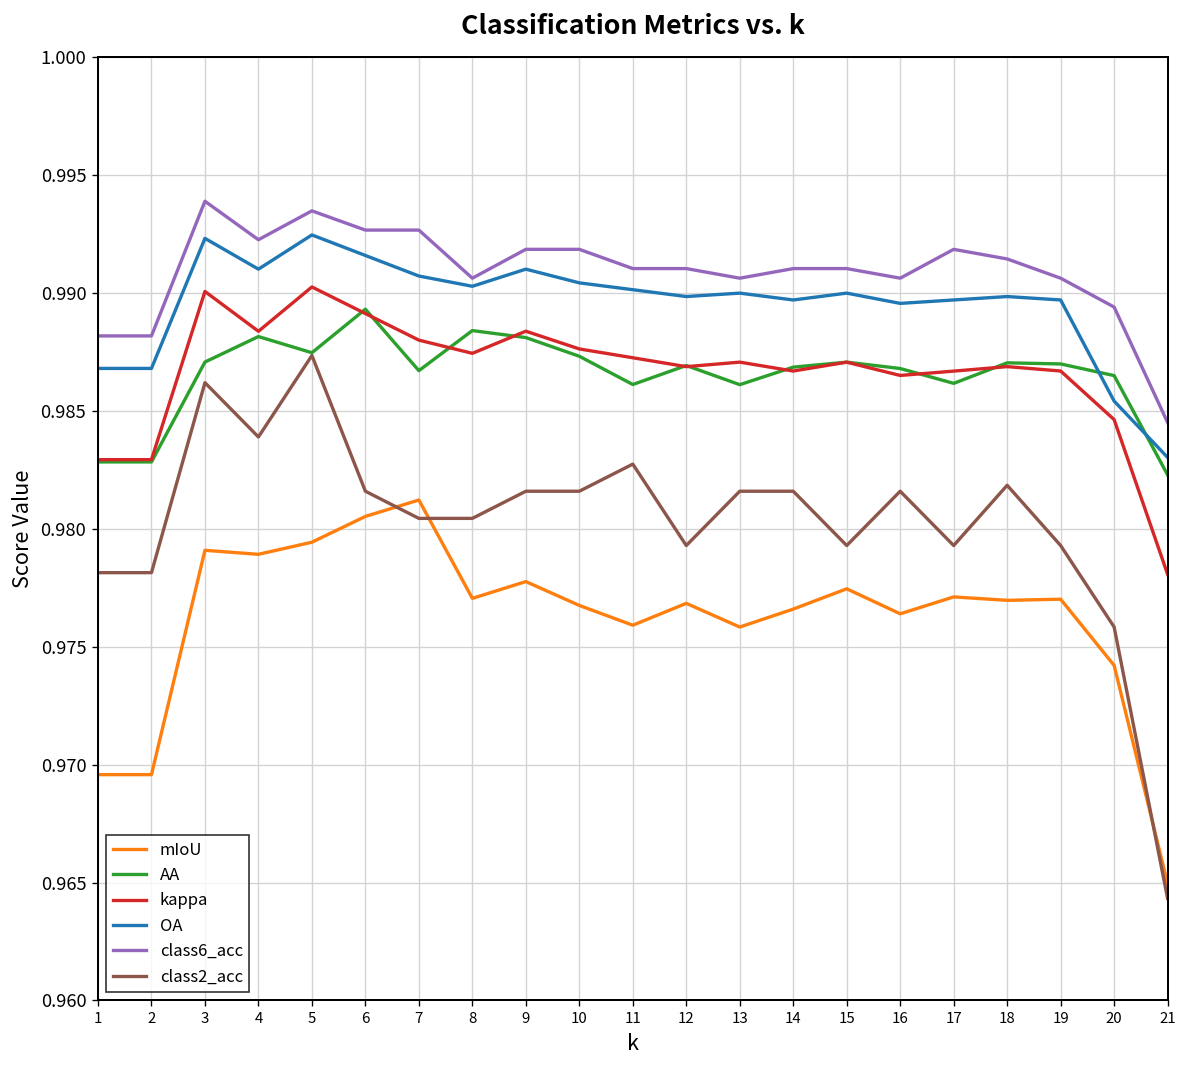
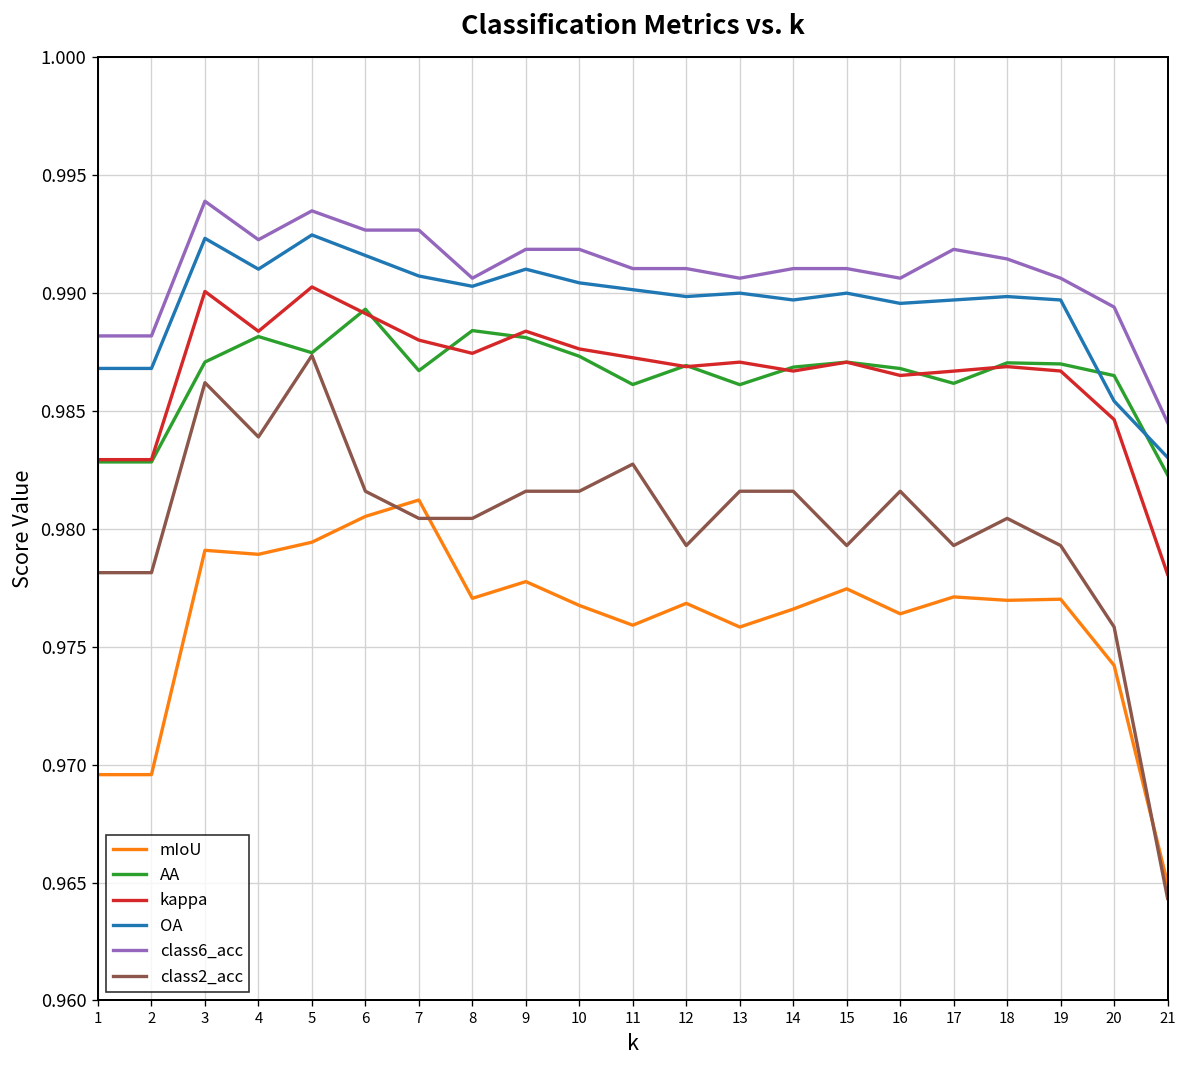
class2_acc, 18: 0.9818 -> 0.9804
